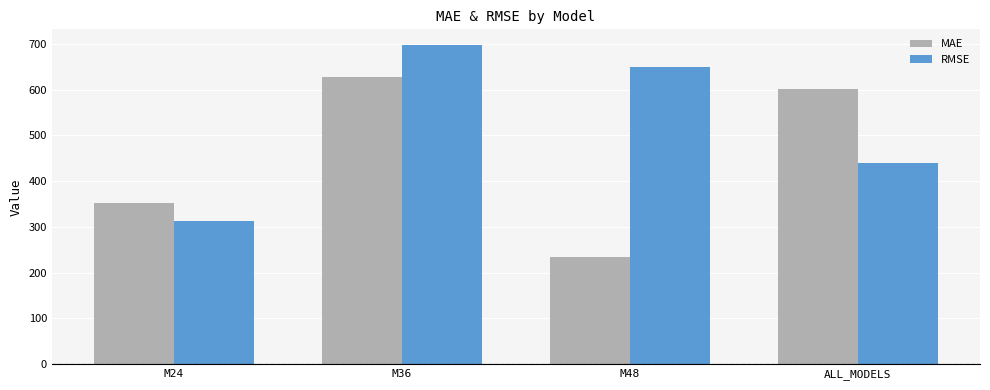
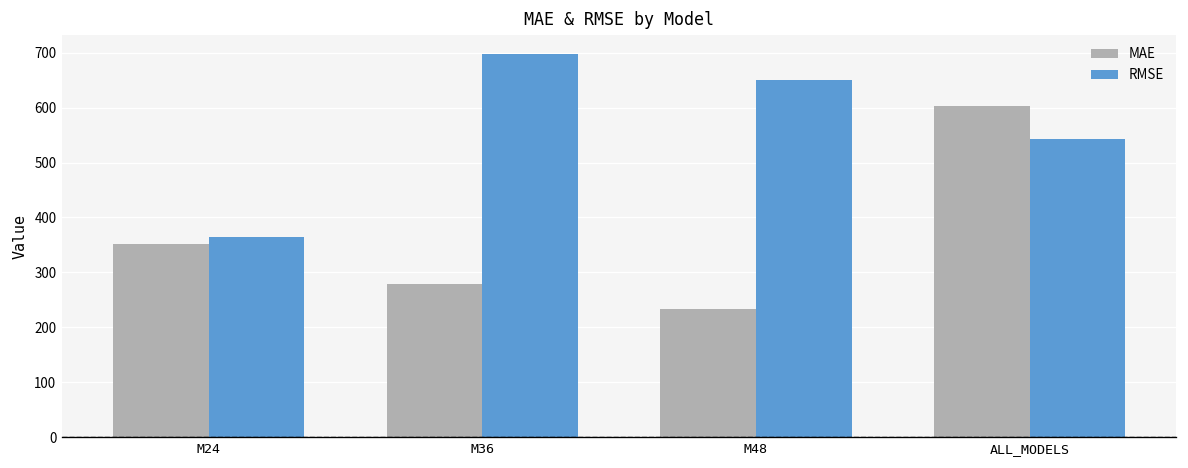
RMSE, M24: 310 -> 370
MAE, M36: 630 -> 280
RMSE, ALL_MODELS: 440 -> 540
